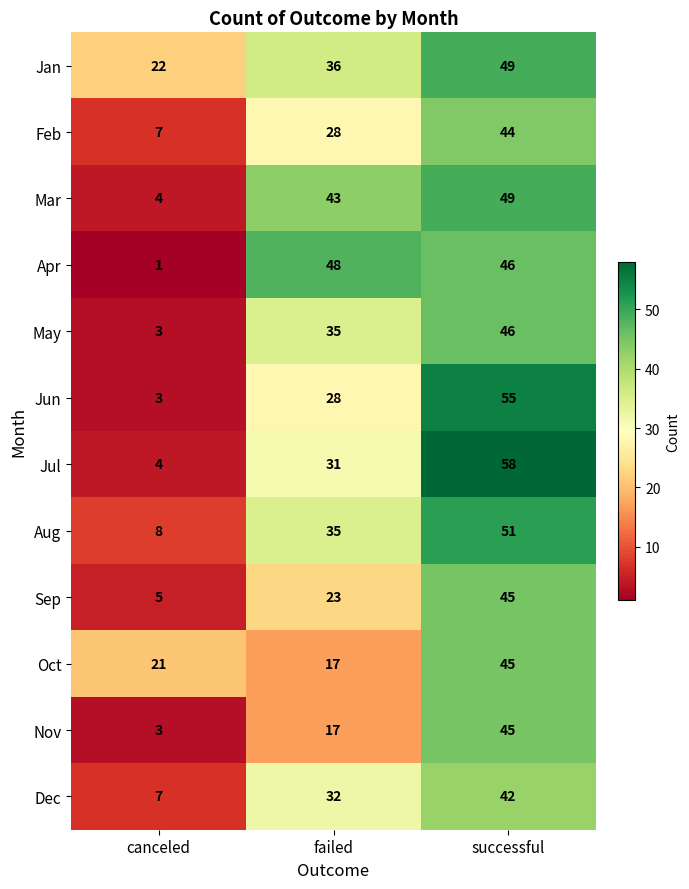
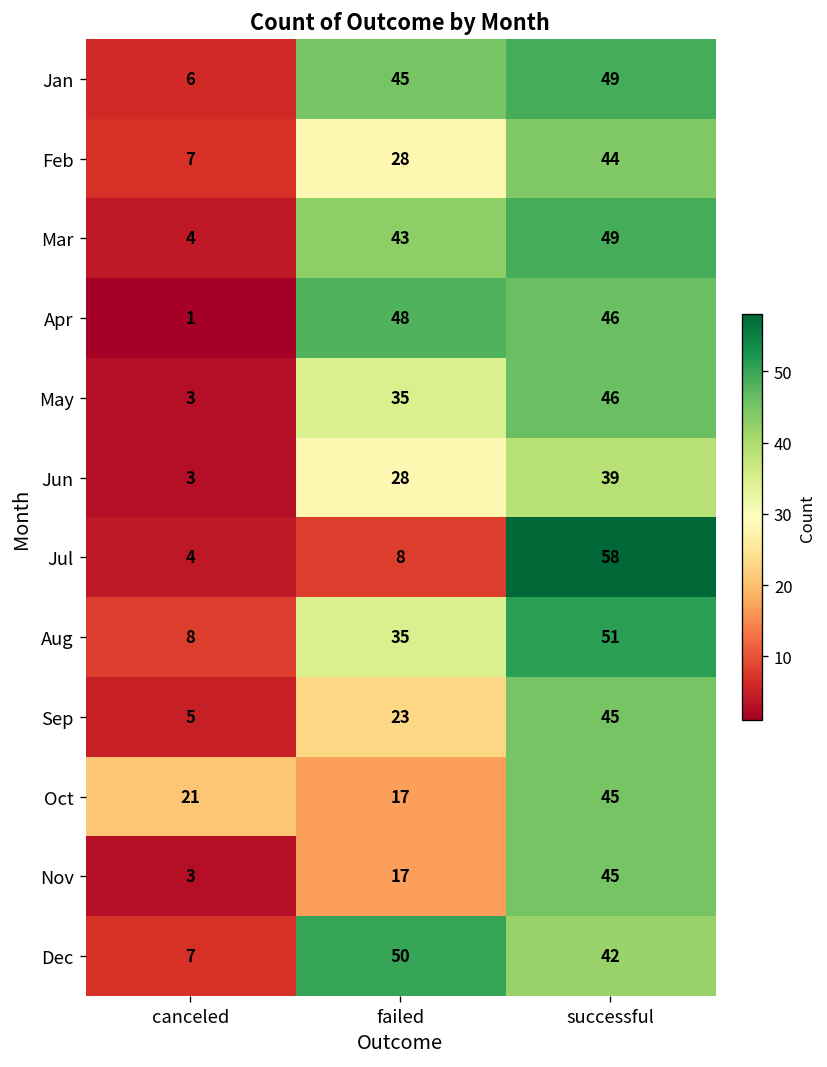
Jan, canceled: 22 -> 6
Jan, failed: 36 -> 45
Jun, successful: 55 -> 39
Jul, failed: 31 -> 8
Dec, failed: 32 -> 50
